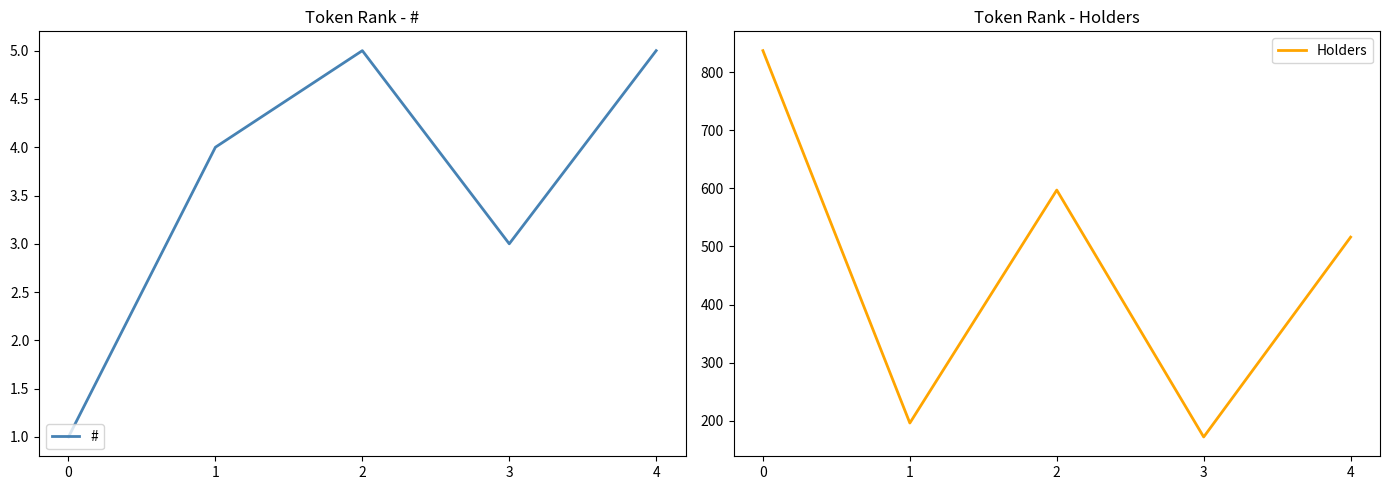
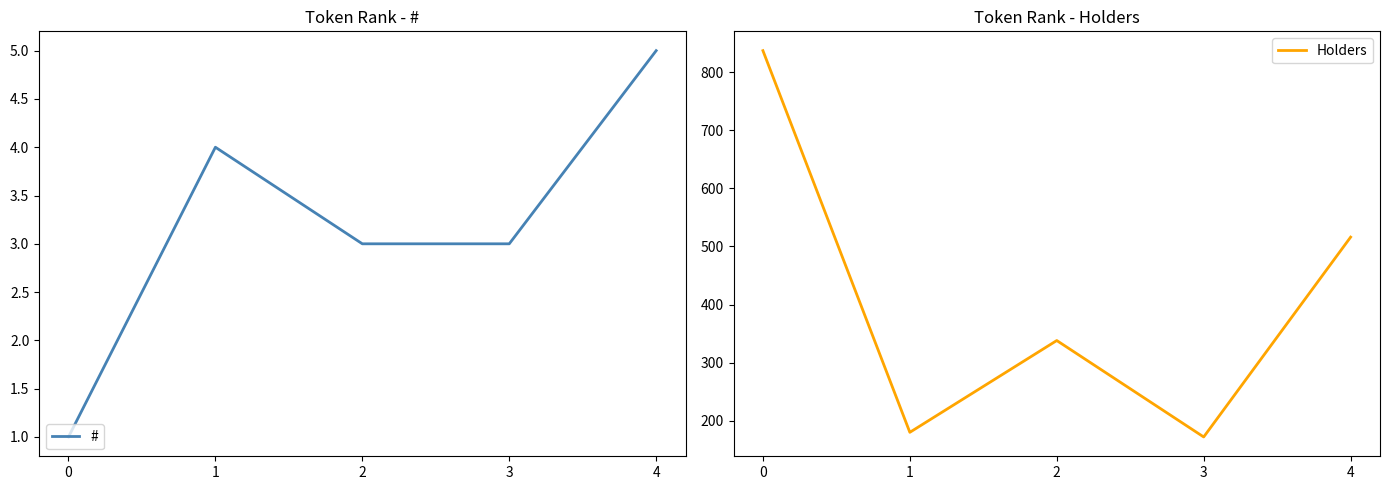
Token Rank - #, 2: 5 -> 3
Token Rank - Holders, 1: 200 -> 180
Token Rank - Holders, 2: 600 -> 340
